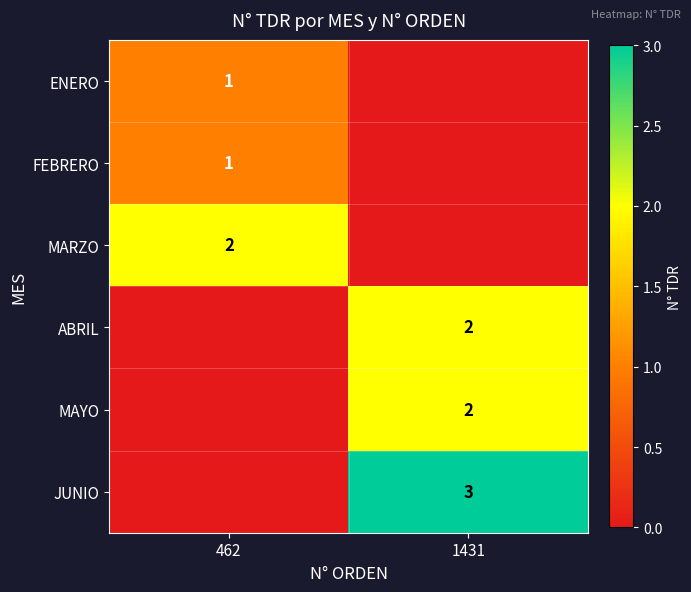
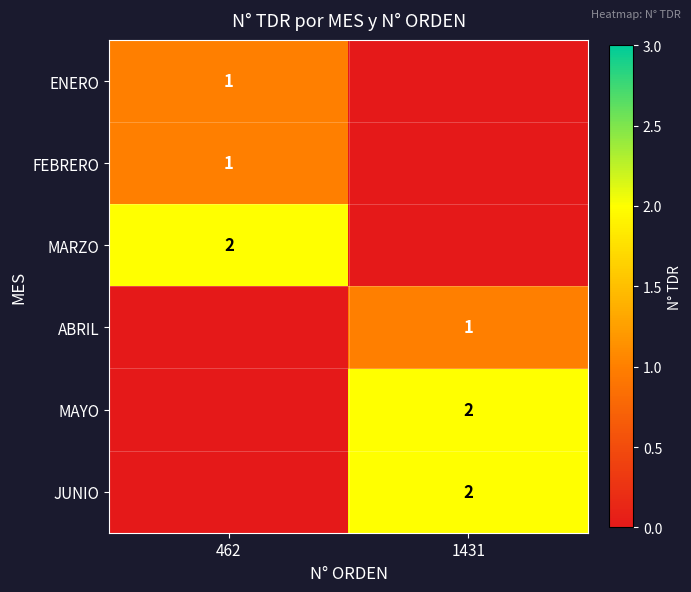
ABRIL, 1431: 2 -> 1
JUNIO, 1431: 3 -> 2
